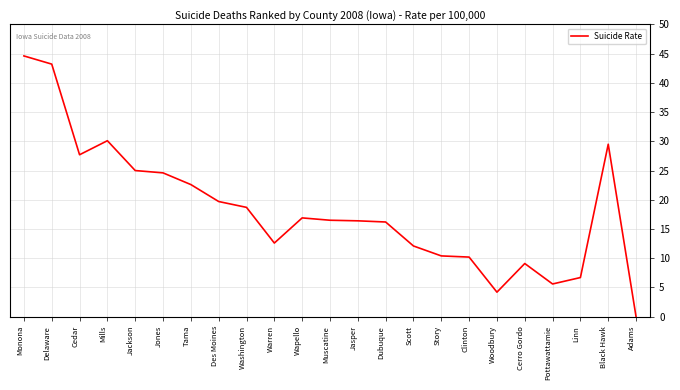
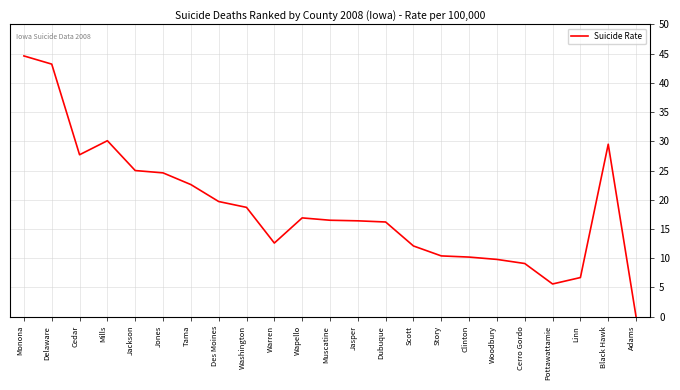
Woodbury: 4 -> 10
